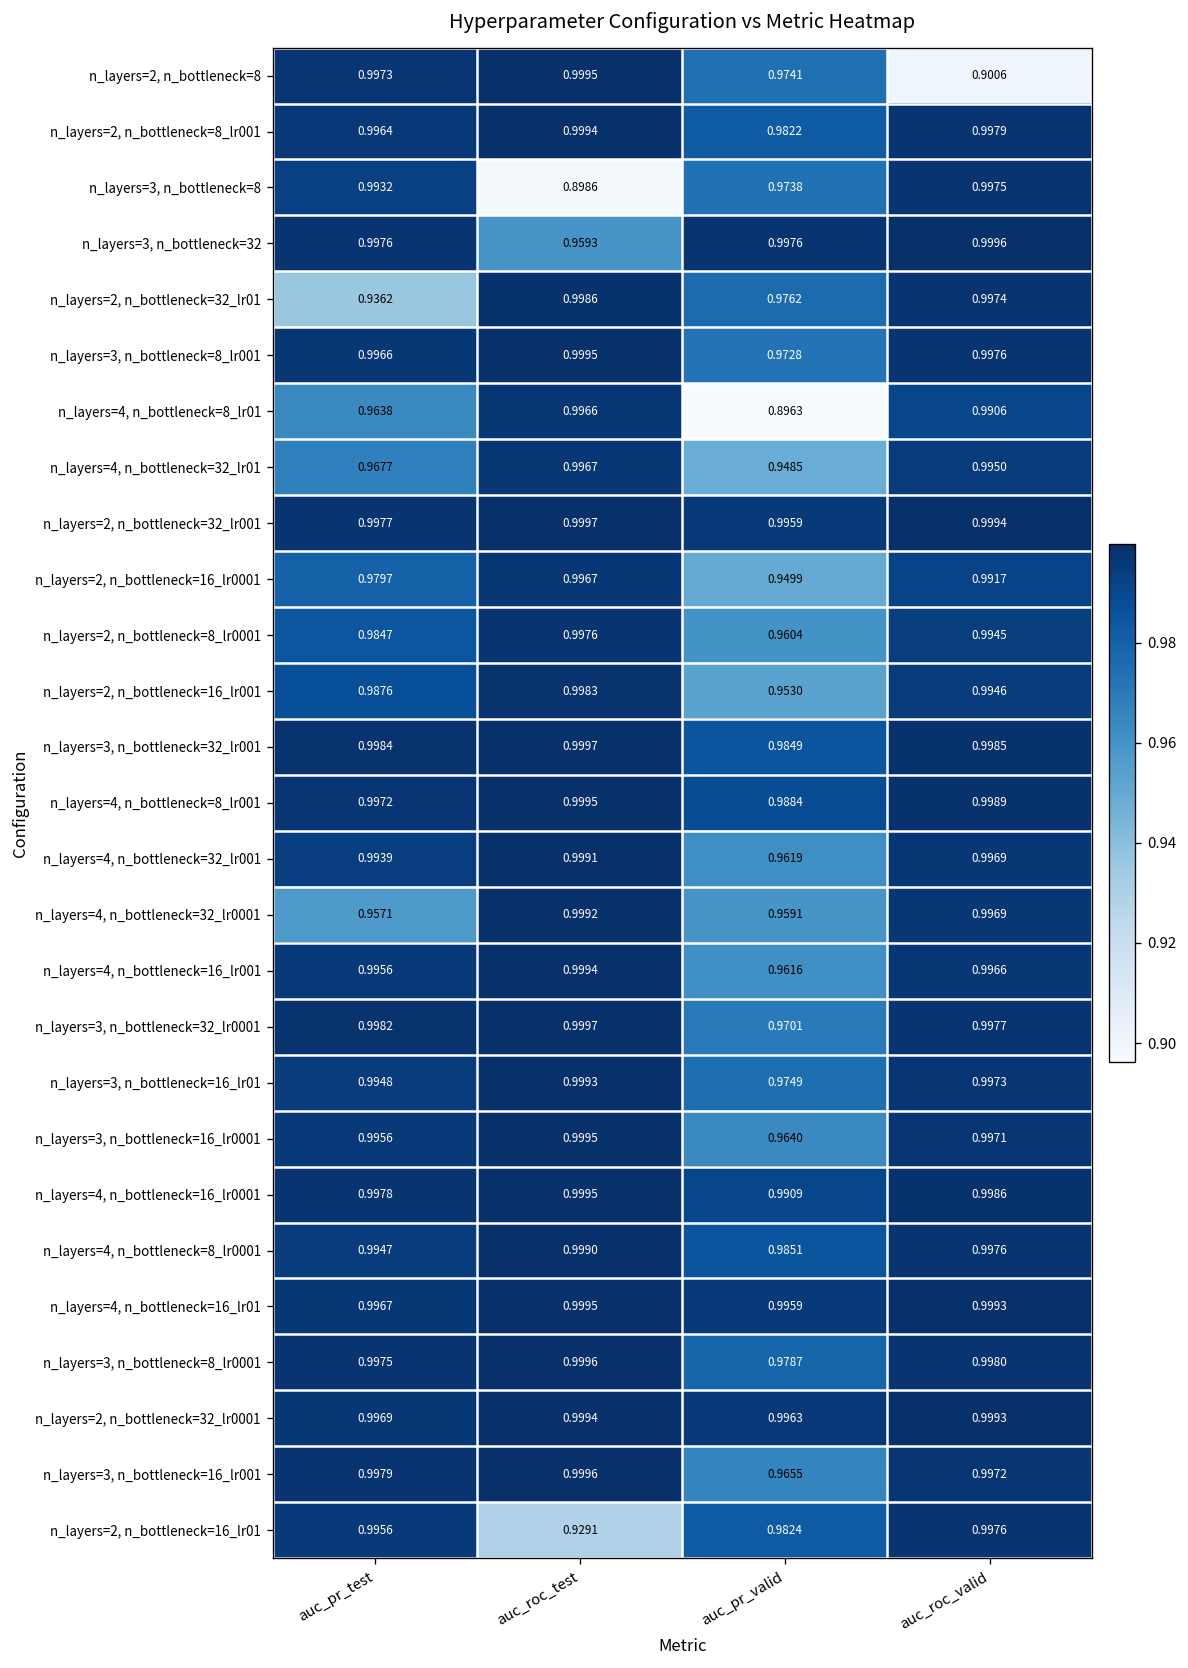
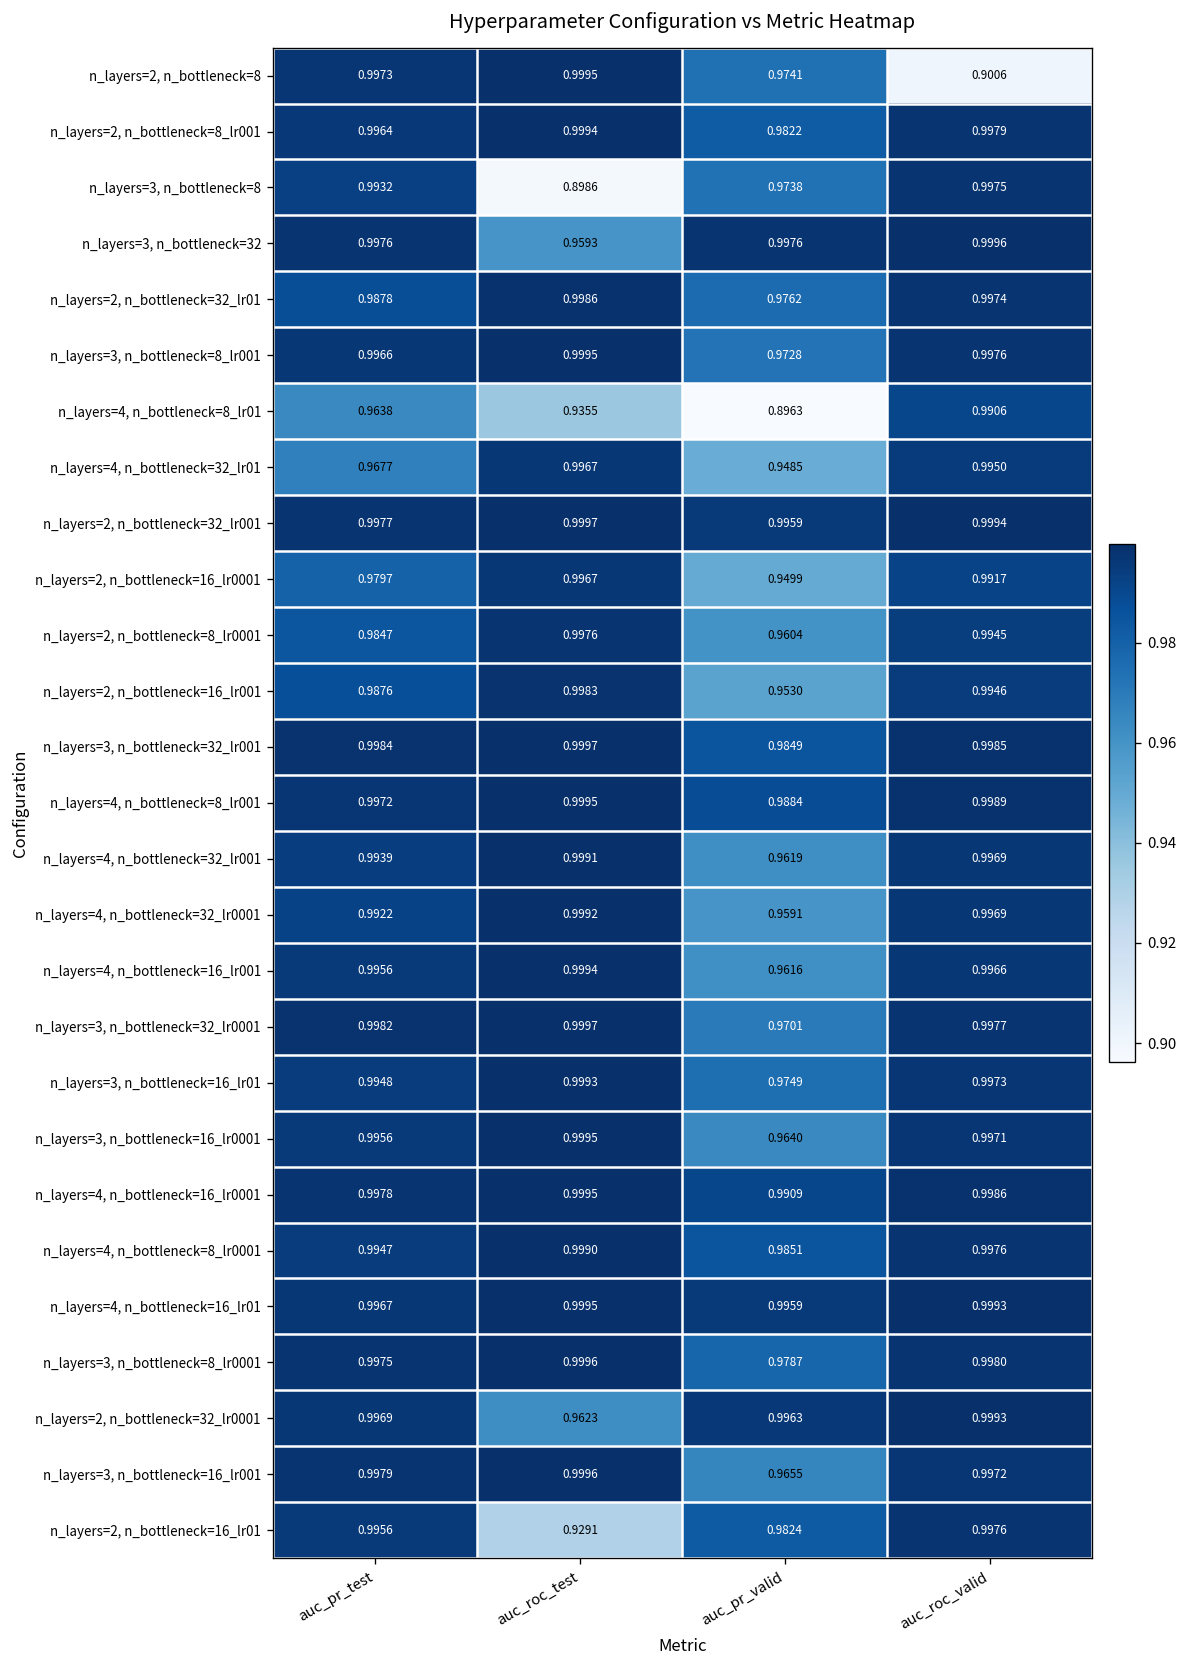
n_layers=2, n_bottleneck=32_lr01, auc_pr_test: 0.9362 -> 0.9878
n_layers=4, n_bottleneck=8_lr01, auc_roc_test: 0.9966 -> 0.9355
n_layers=4, n_bottleneck=32_lr0001, auc_pr_test: 0.9571 -> 0.9922
n_layers=2, n_bottleneck=32_lr0001, auc_roc_test: 0.9994 -> 0.9623
